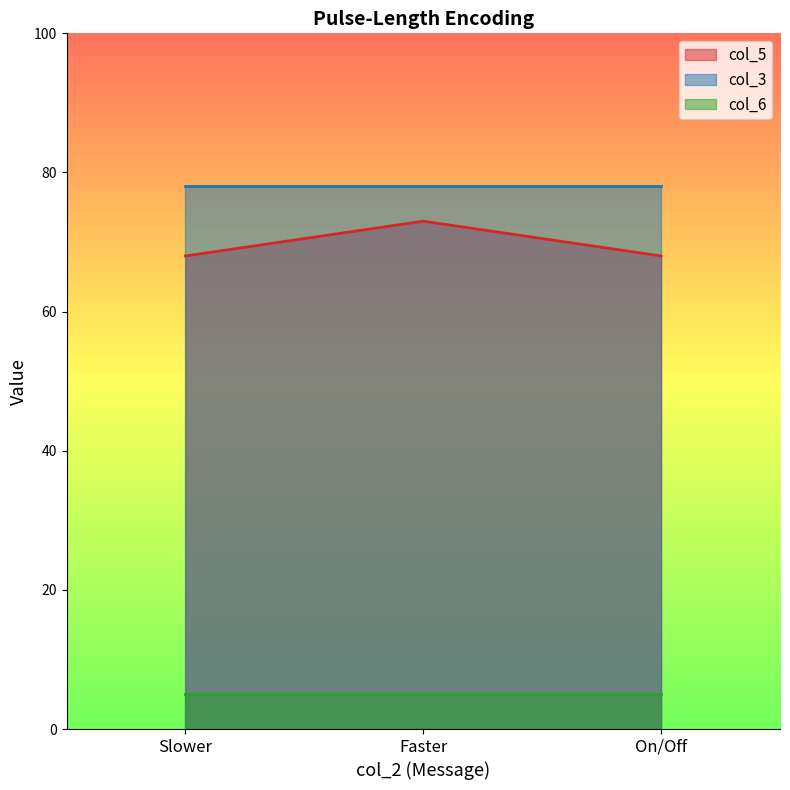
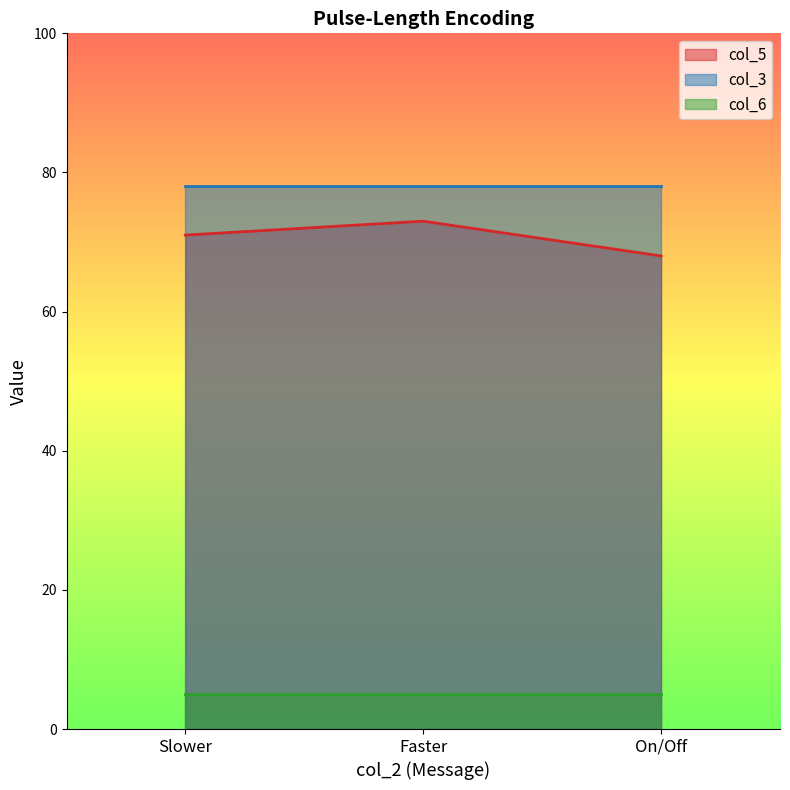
col_5, Slower: 68 -> 71
